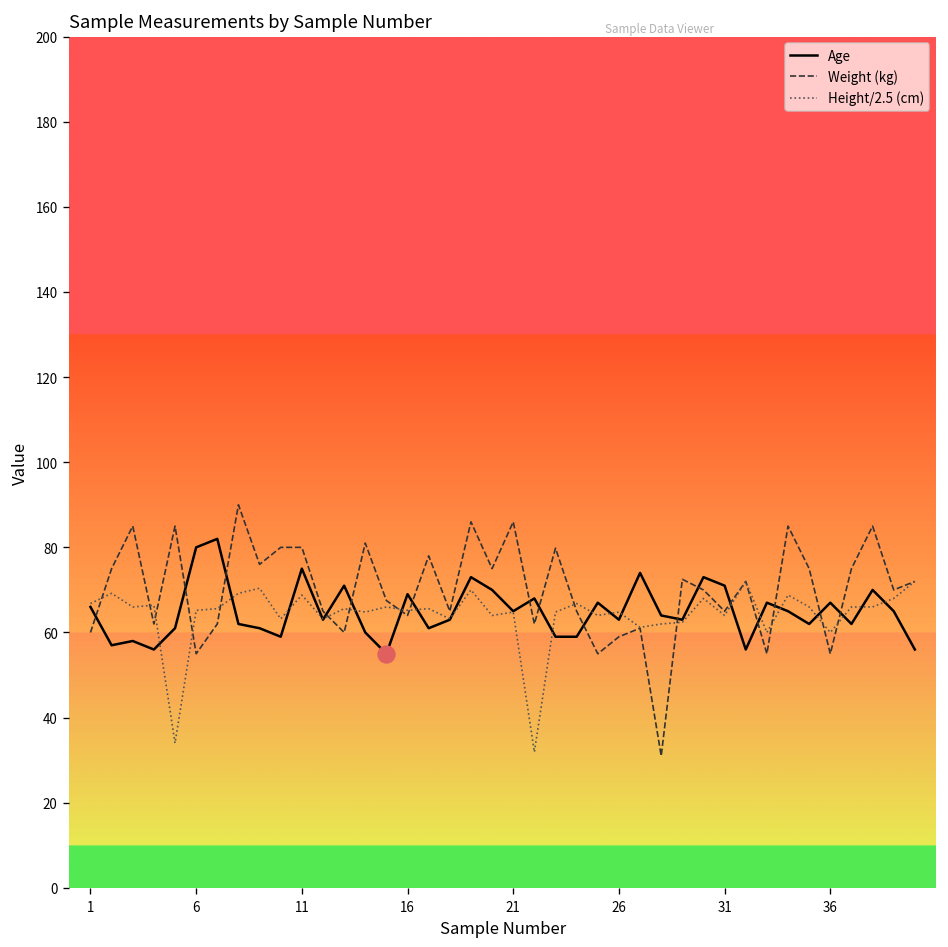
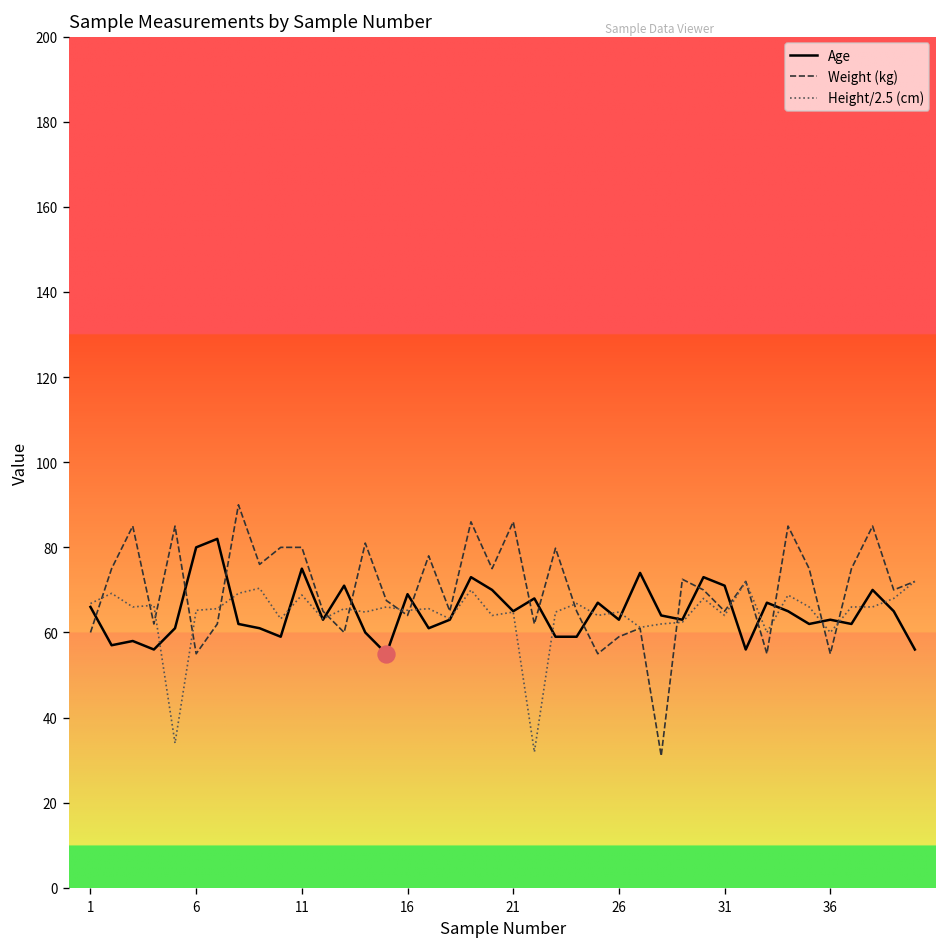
Age, 36: 67 -> 63
